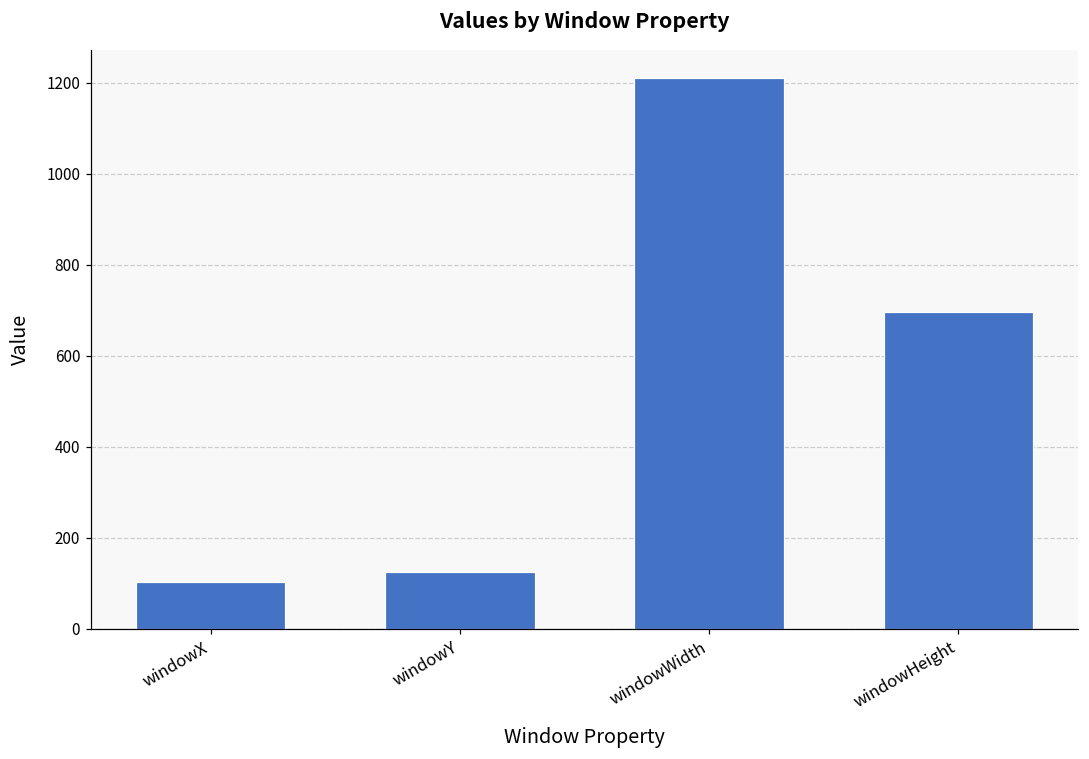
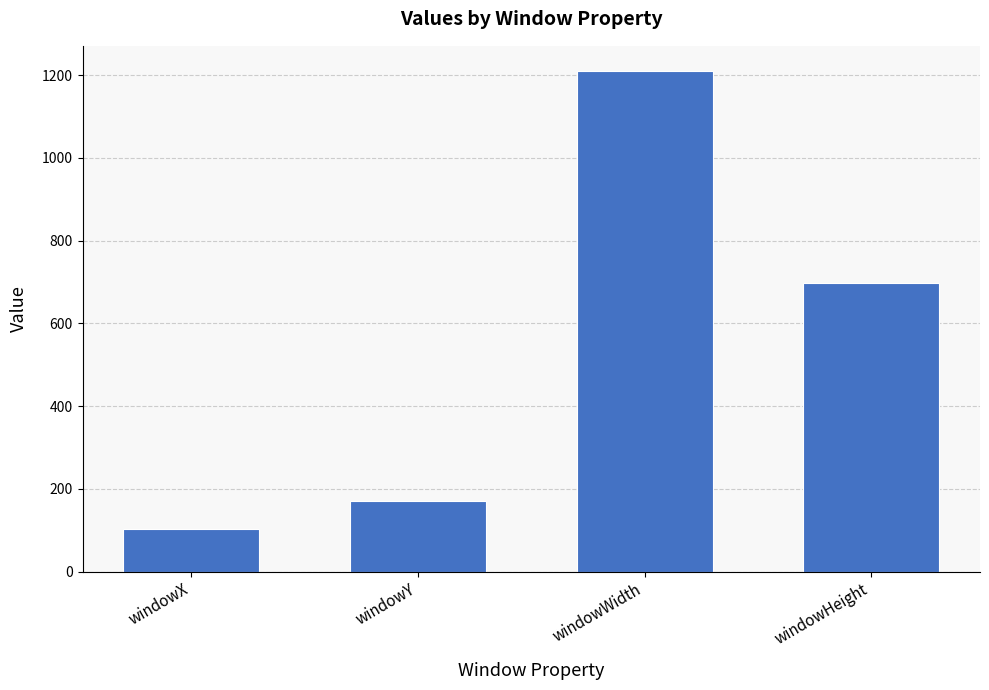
windowY: 120 -> 170
